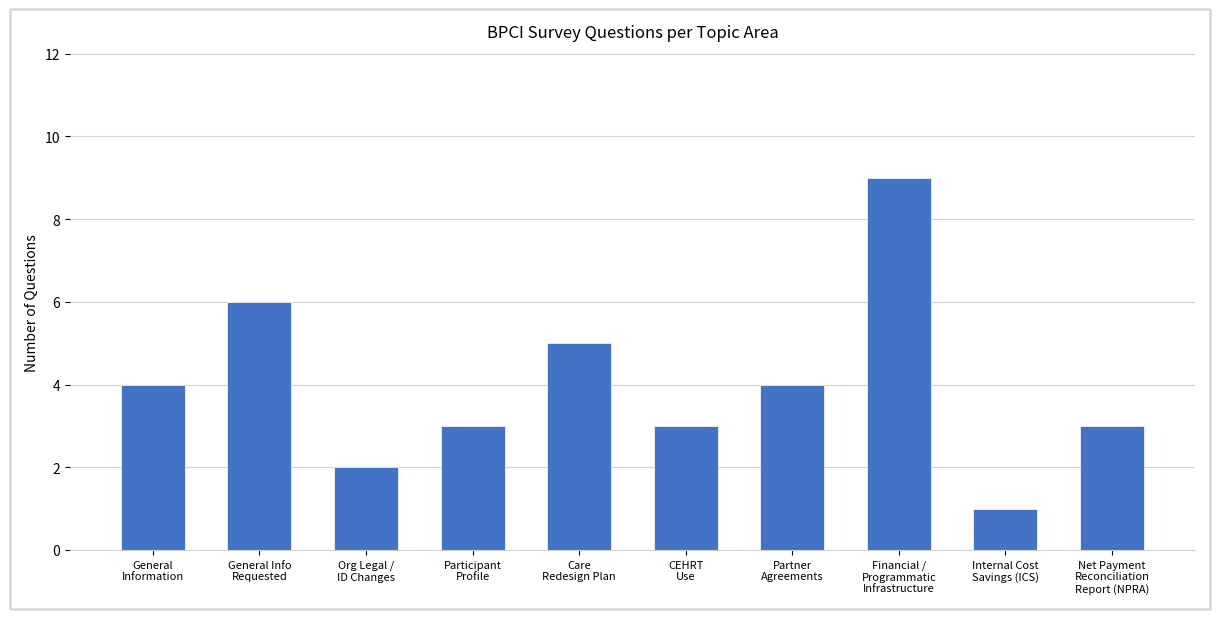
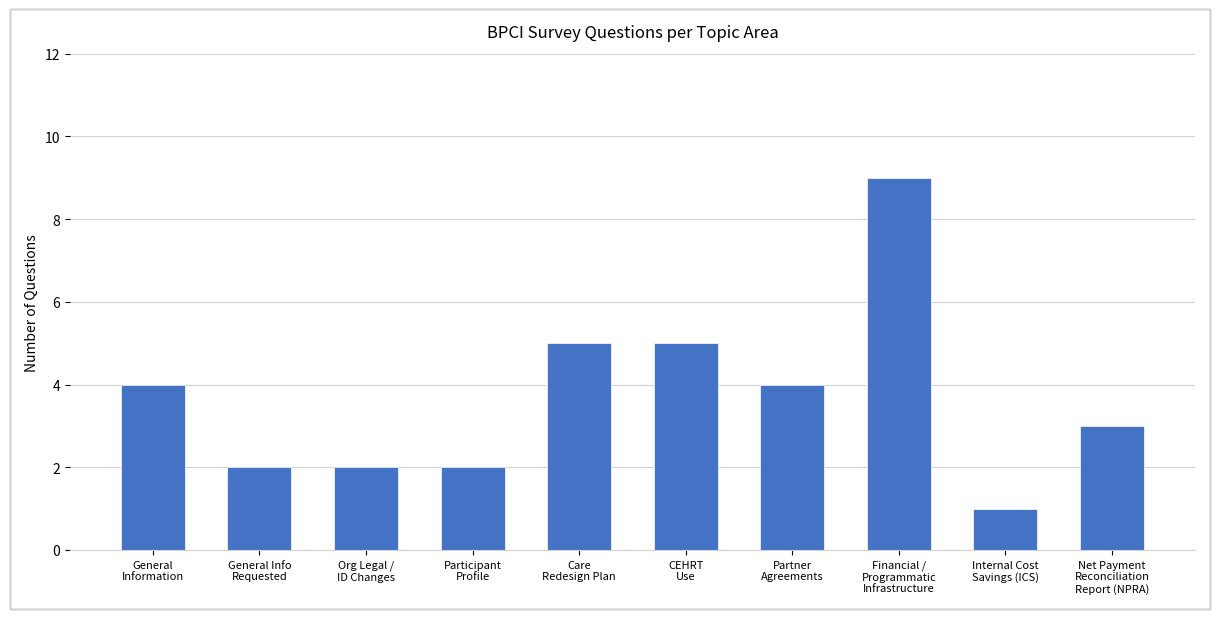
General Info Requested: 6 -> 2
Participant Profile: 3 -> 2
CEHRT Use: 3 -> 5
